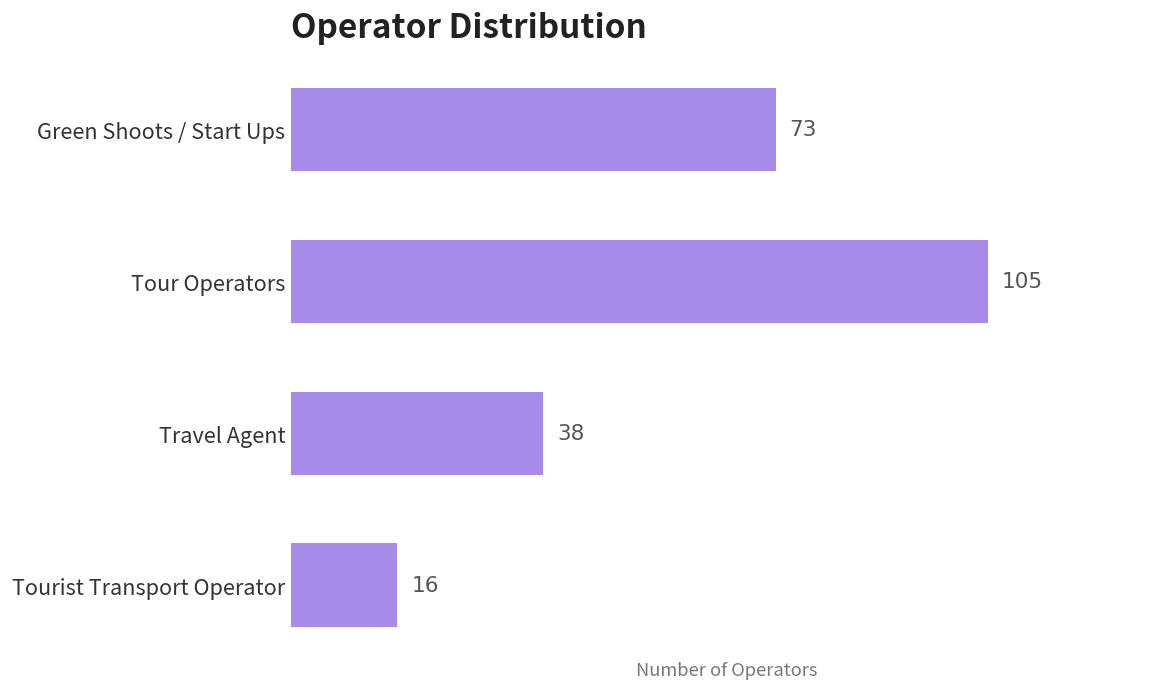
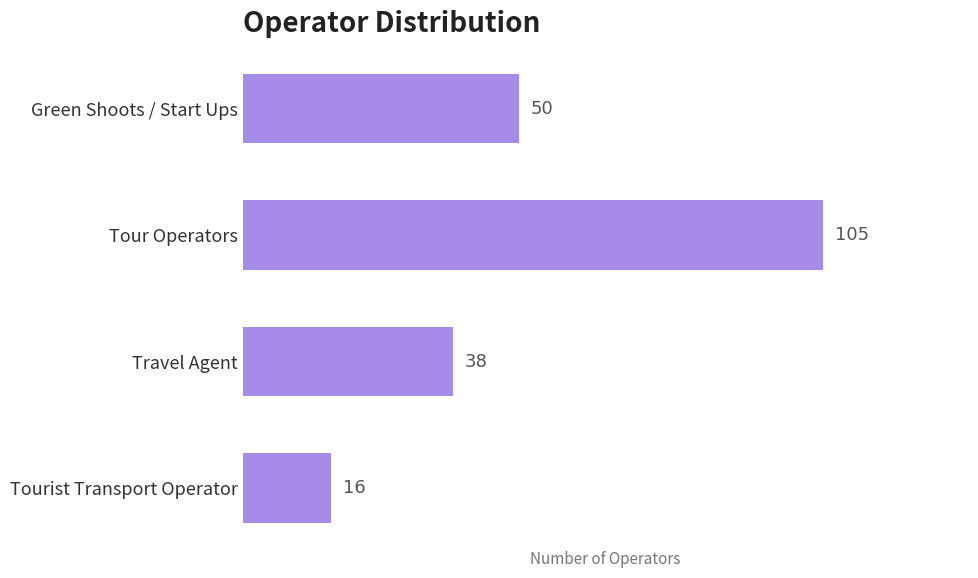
Green Shoots / Start Ups: 73 -> 50
